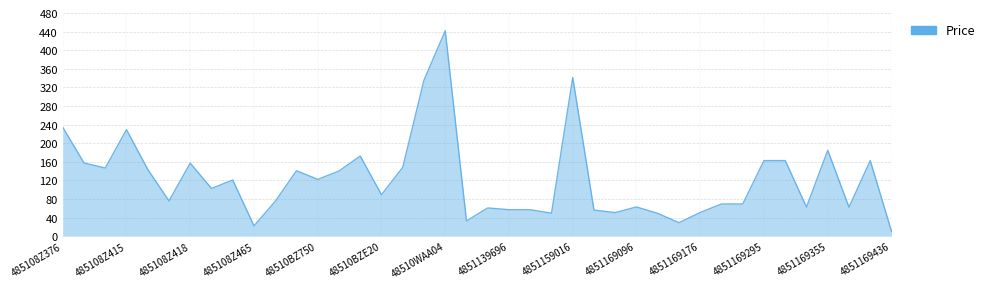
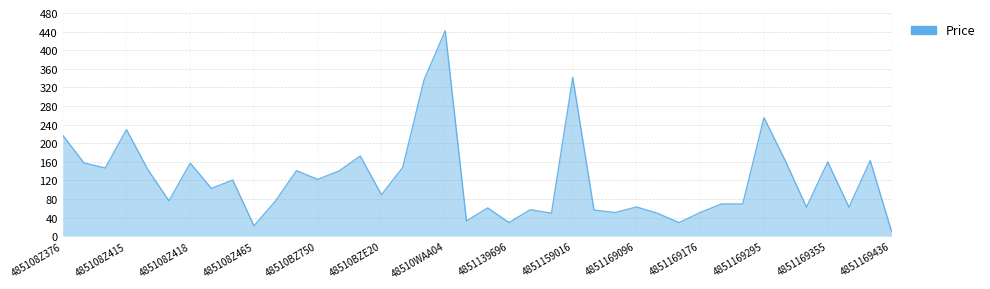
485108Z376: 230 -> 220
4851139696: 60 -> 30
4851169295: 160 -> 250
4851169355: 180 -> 160
